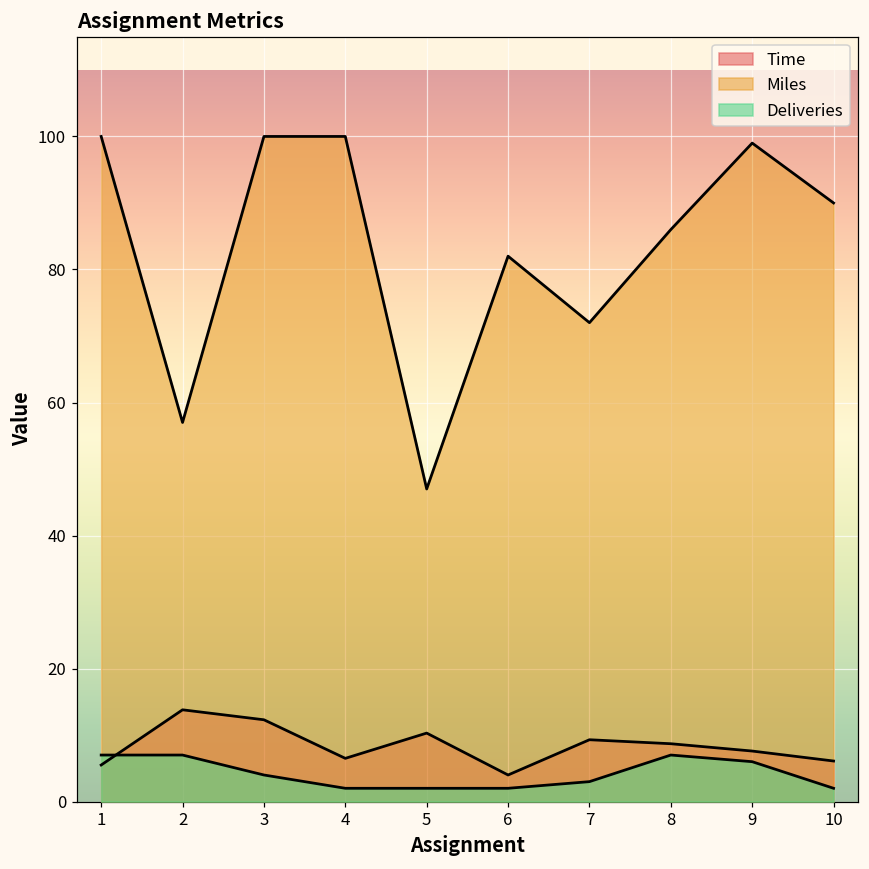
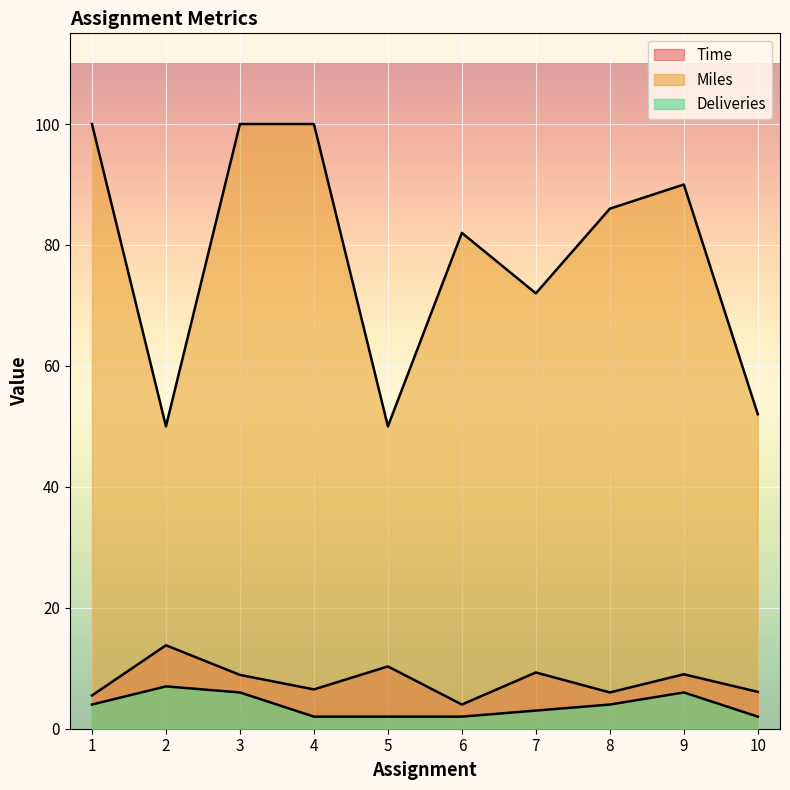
Deliveries, 1: 7 -> 4
Miles, 2: 57 -> 50
Time, 3: 12 -> 9
Deliveries, 3: 4 -> 6
Miles, 5: 47 -> 50
Time, 8: 9 -> 6
Deliveries, 8: 7 -> 4
Time, 9: 8 -> 9
Miles, 9: 99 -> 90
Miles, 10: 90 -> 52
